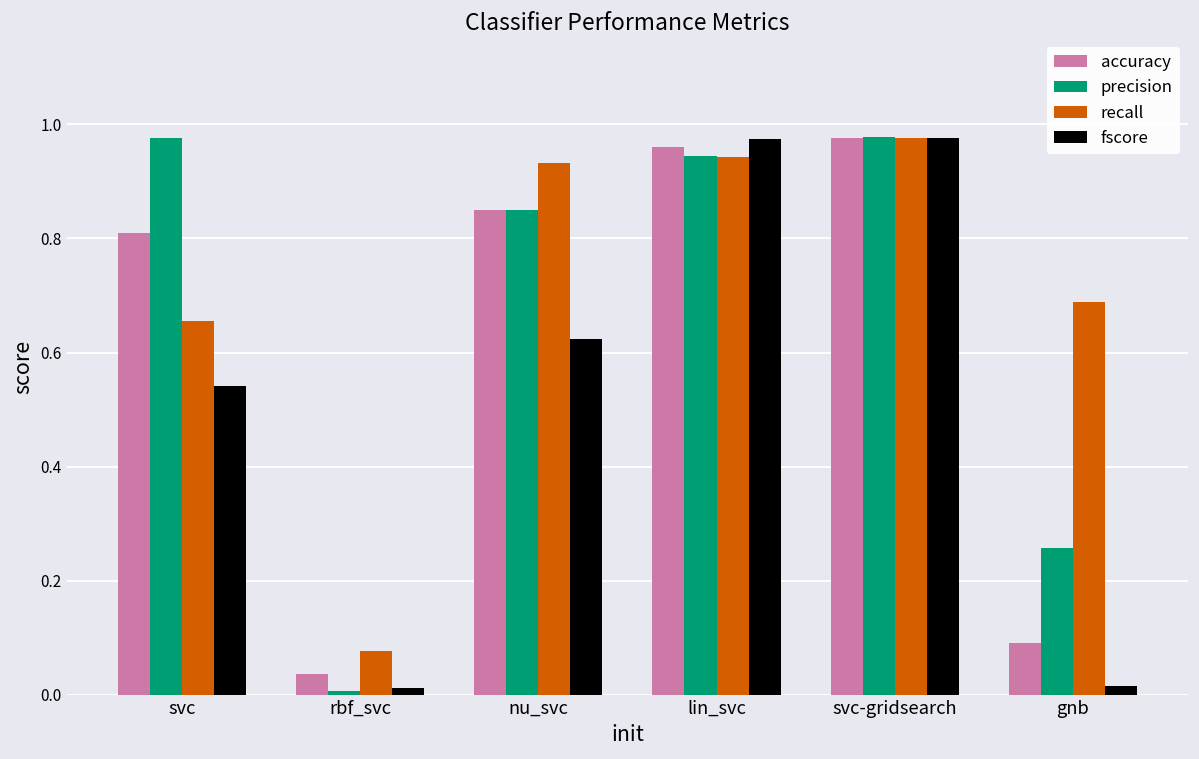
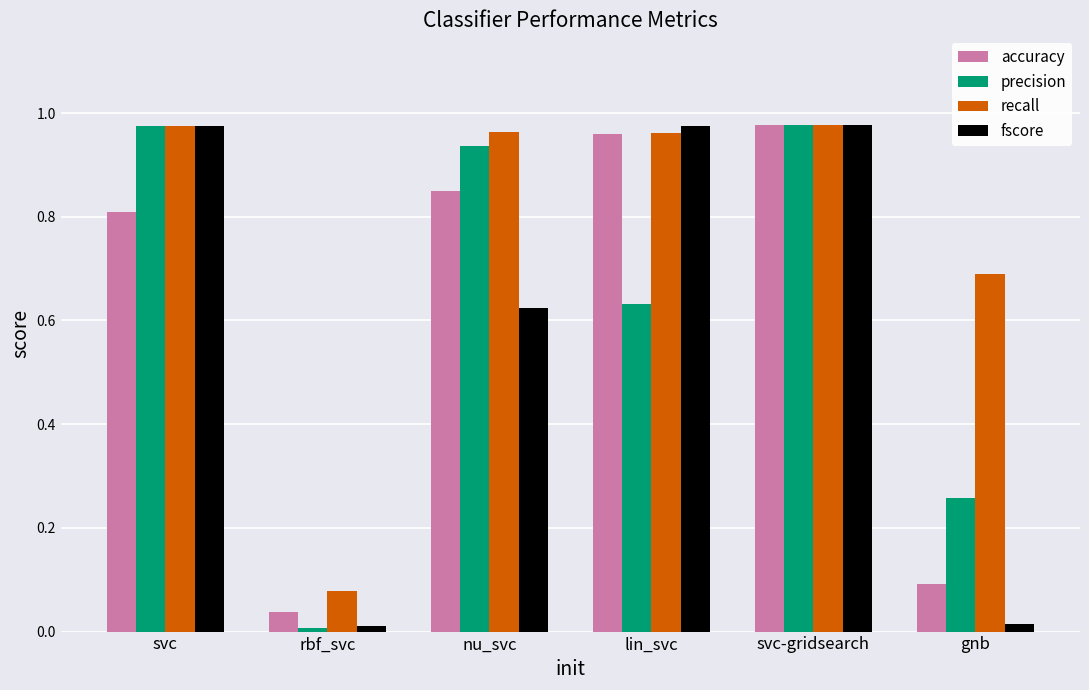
recall, svc: 0.65 -> 0.97
fscore, svc: 0.54 -> 0.97
precision, nu_svc: 0.85 -> 0.94
recall, nu_svc: 0.93 -> 0.96
precision, lin_svc: 0.95 -> 0.63
recall, lin_svc: 0.94 -> 0.96
